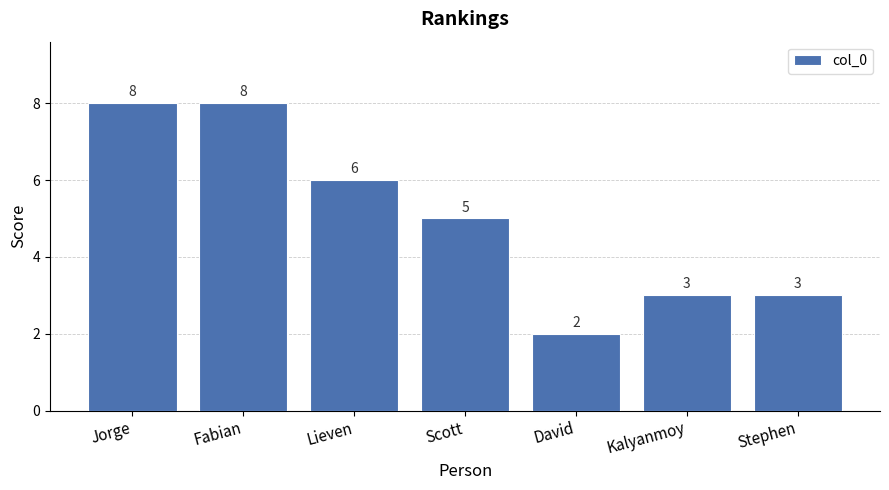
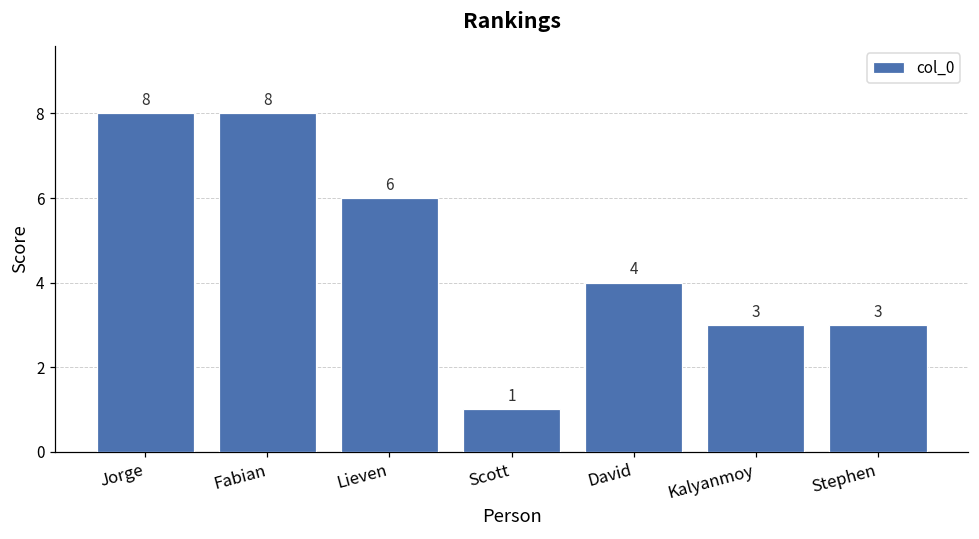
Scott: 5 -> 1
David: 2 -> 4
